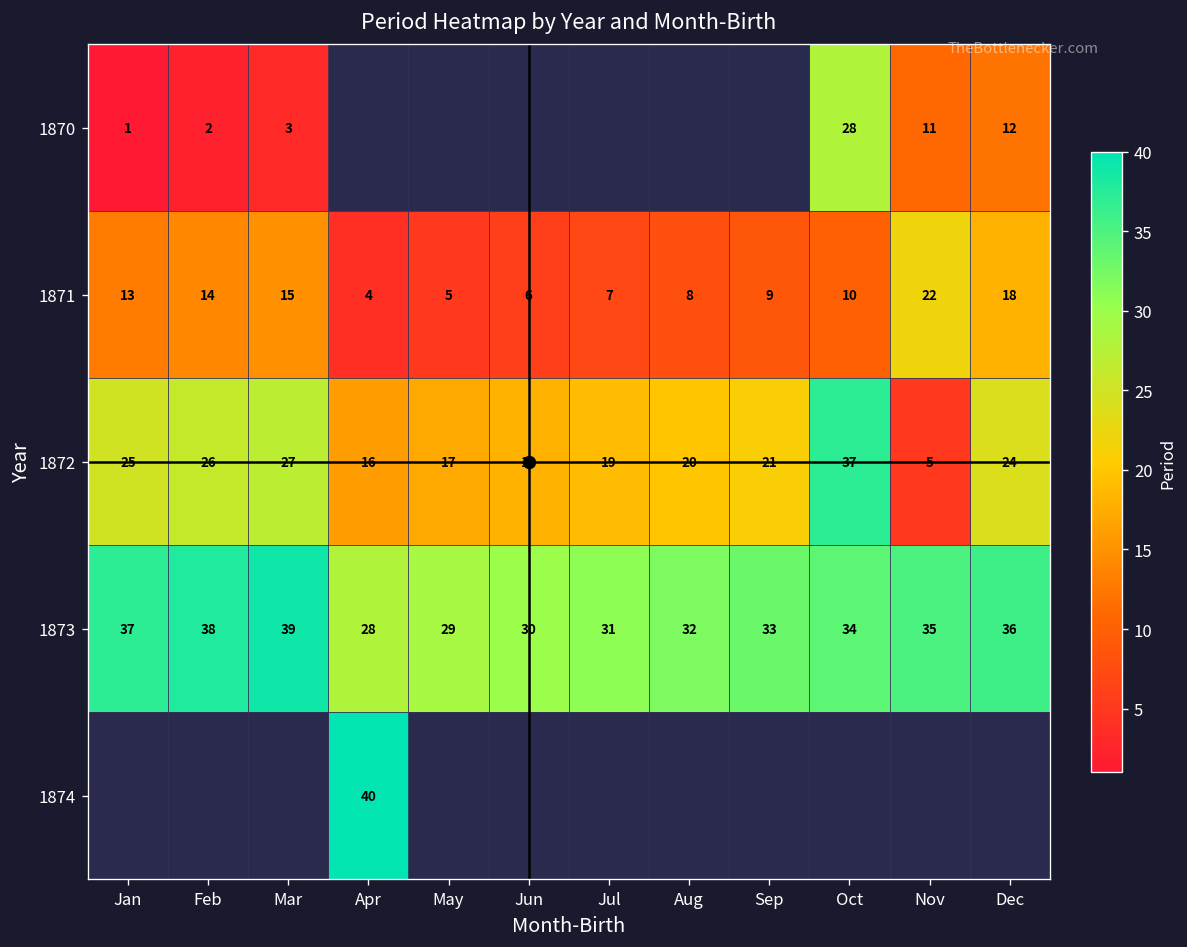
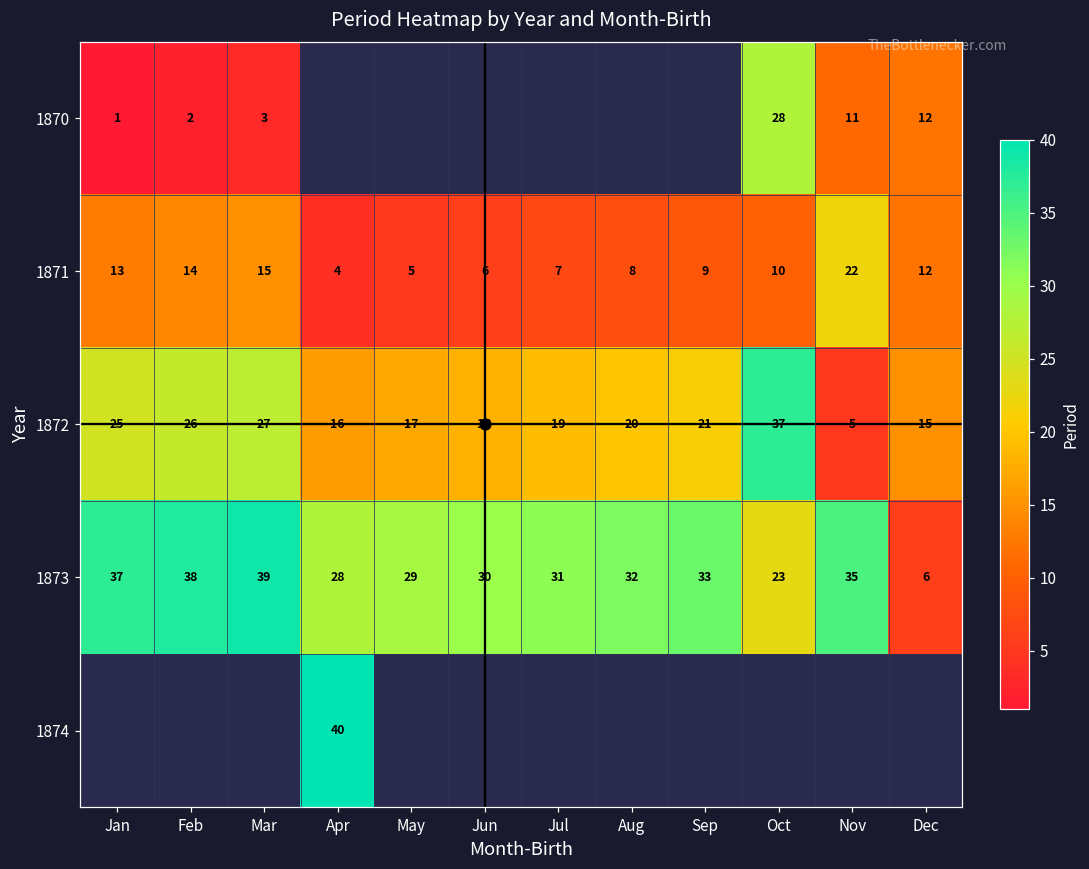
1871, Dec: 18 -> 12
1872, Dec: 24 -> 15
1873, Oct: 34 -> 23
1873, Dec: 36 -> 6
